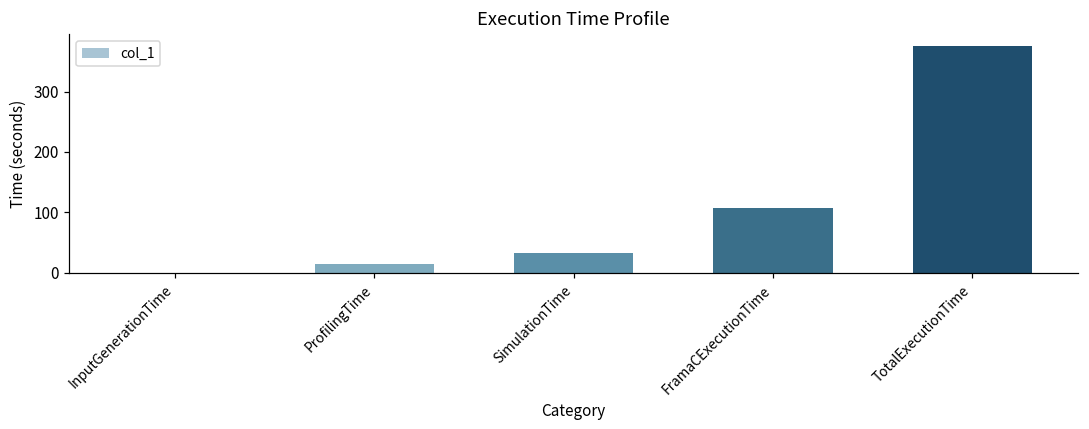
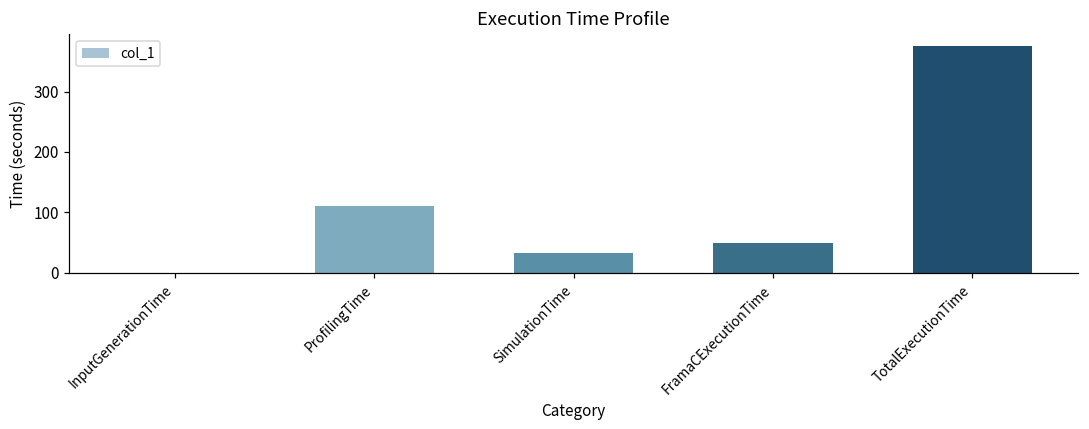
ProfilingTime: 10 -> 110
FramaCExecutionTime: 110 -> 50
